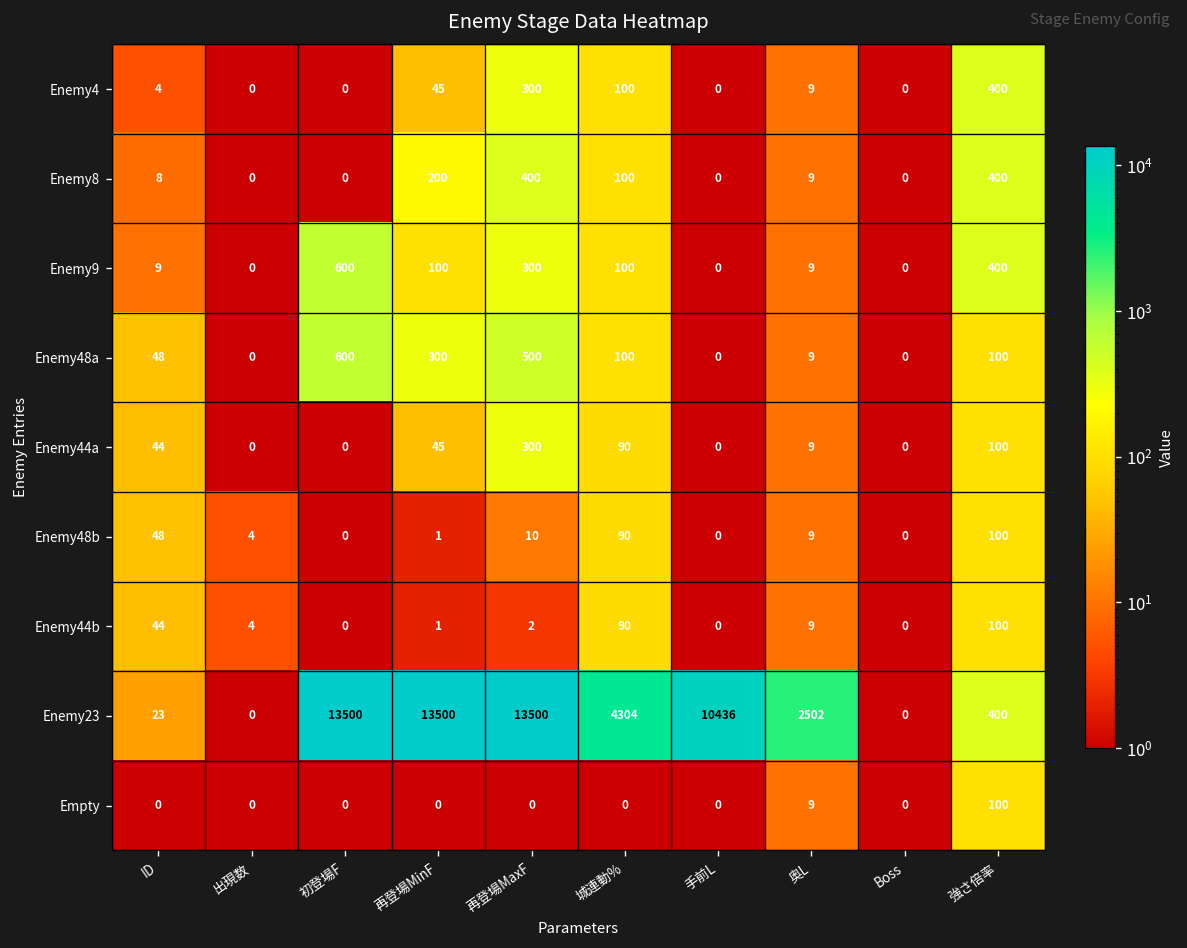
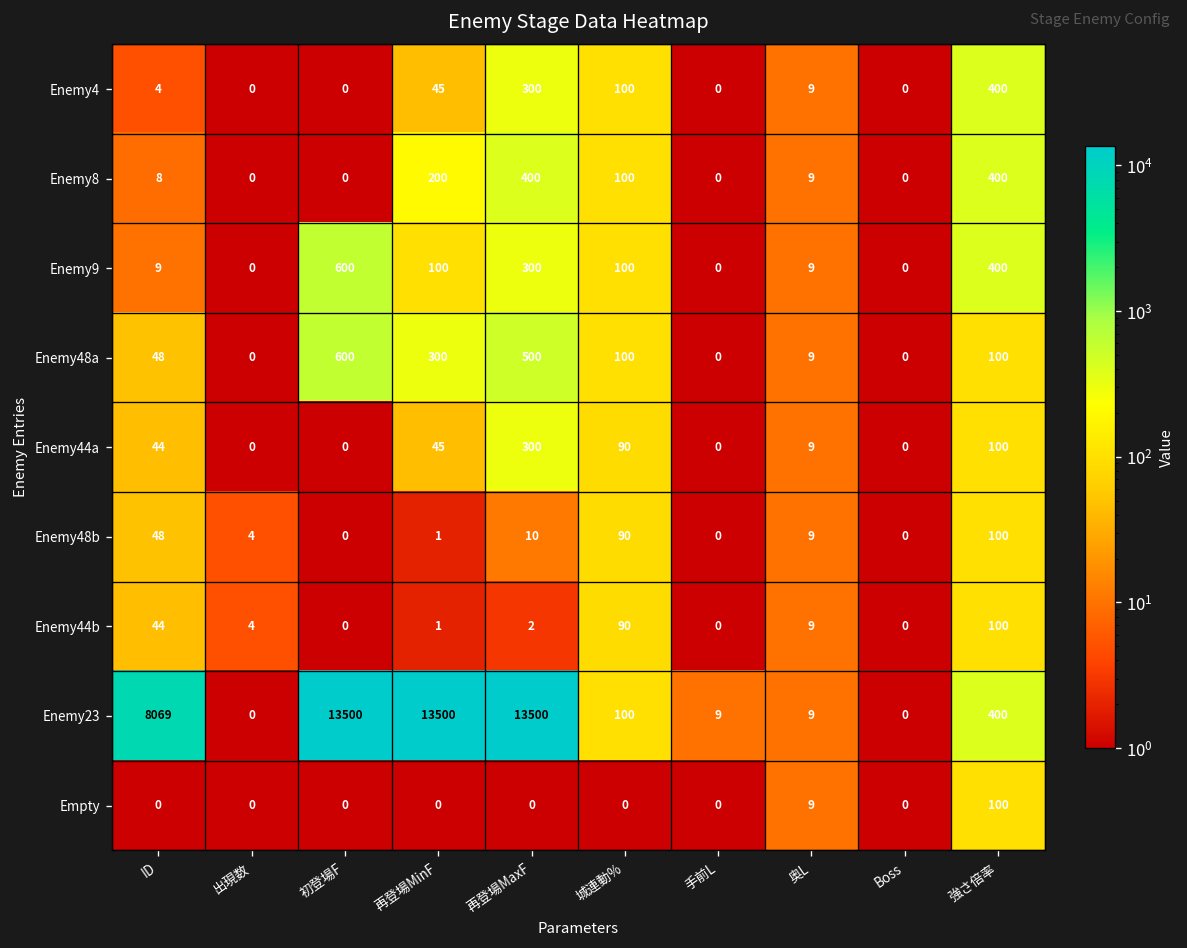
Enemy23, ID: 23 -> 8069
Enemy23, 城連動%: 4304 -> 100
Enemy23, 手前L: 10436 -> 9
Enemy23, 奥L: 2502 -> 9
